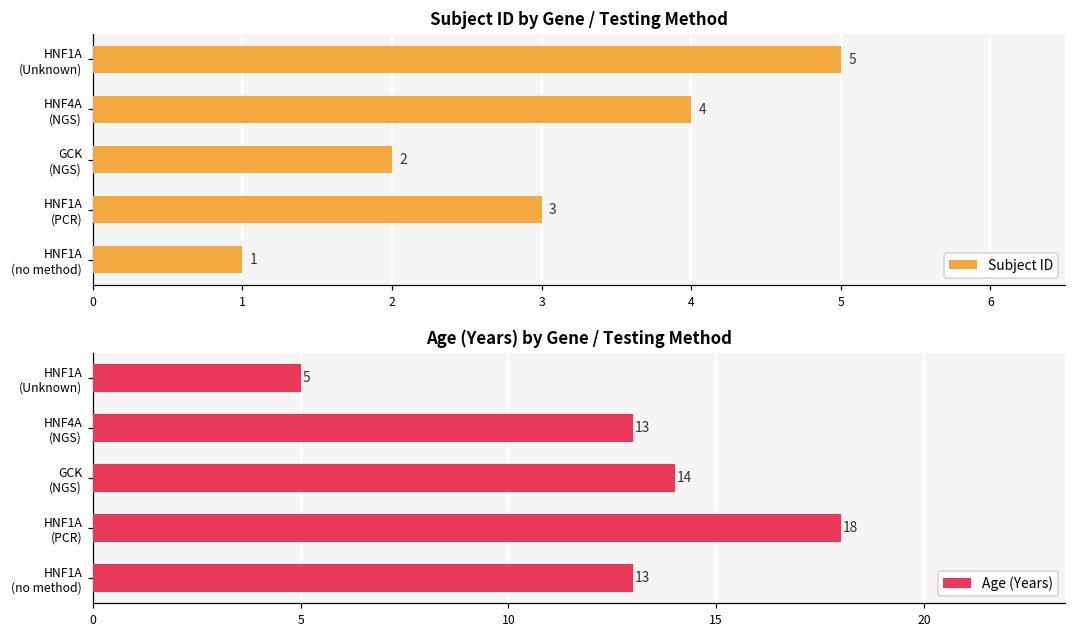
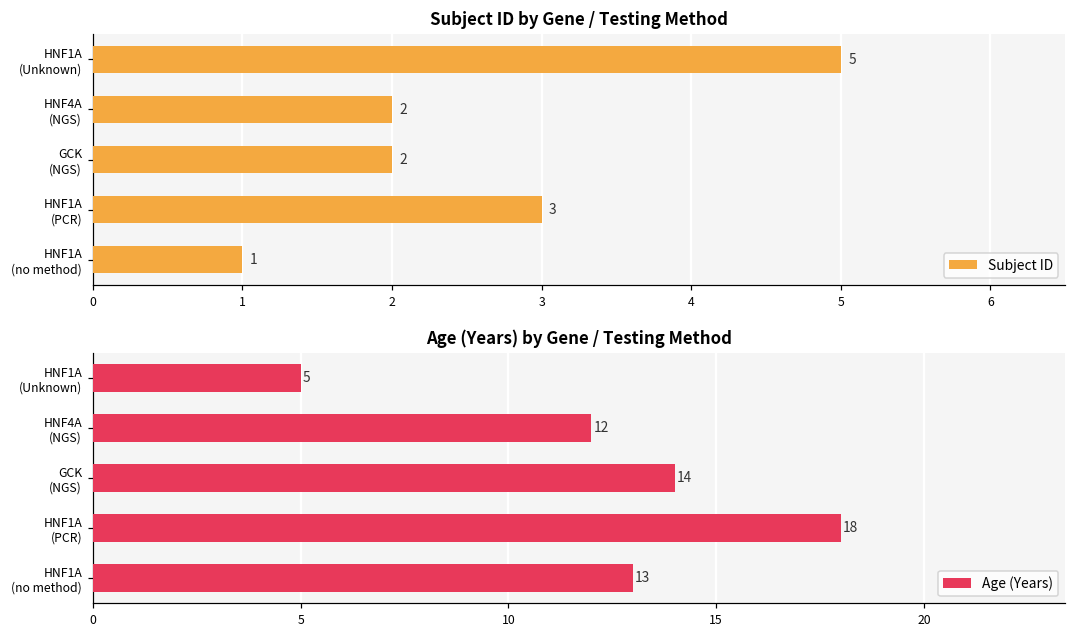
Subject ID by Gene / Testing Method, HNF4A (NGS): 4 -> 2
Age (Years) by Gene / Testing Method, HNF4A (NGS): 13 -> 12
